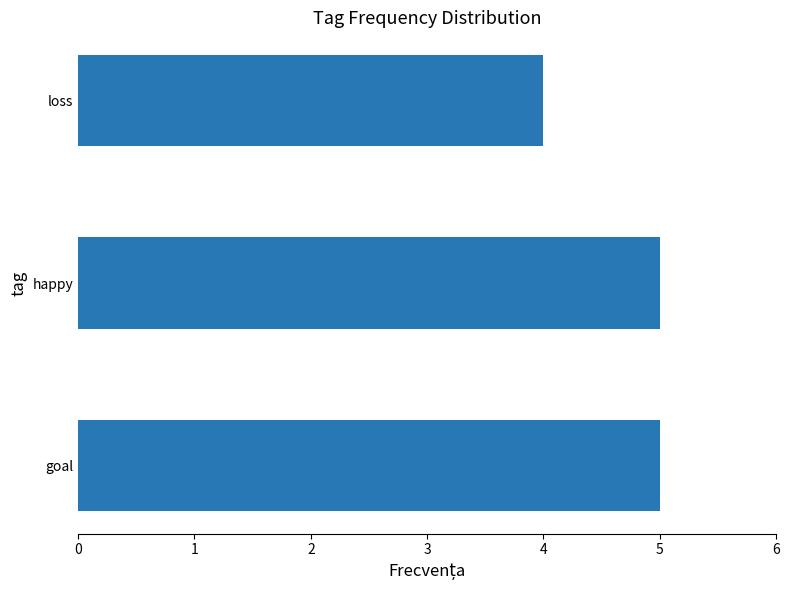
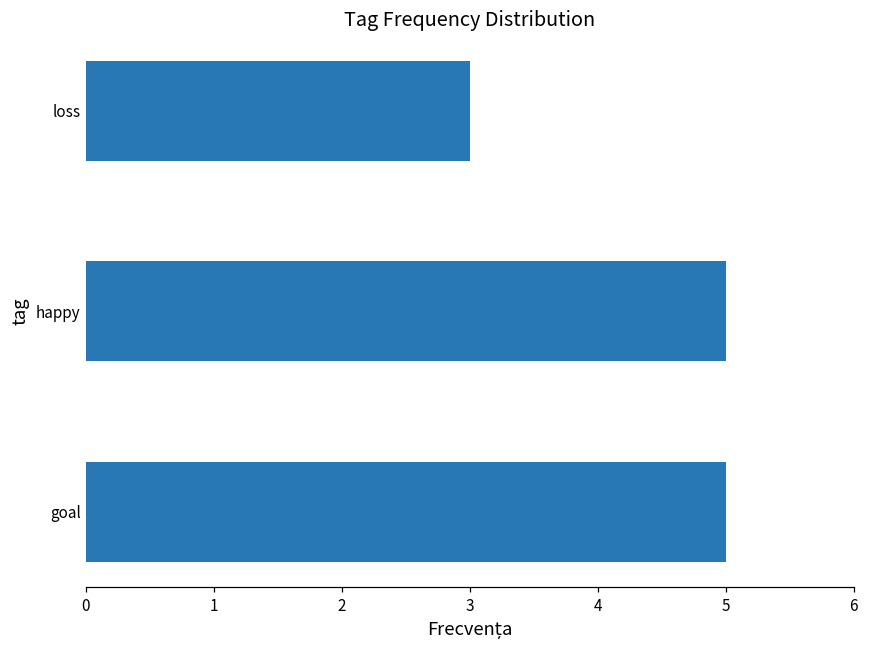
loss: 4 -> 3
